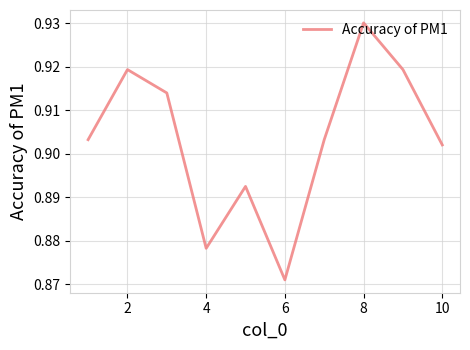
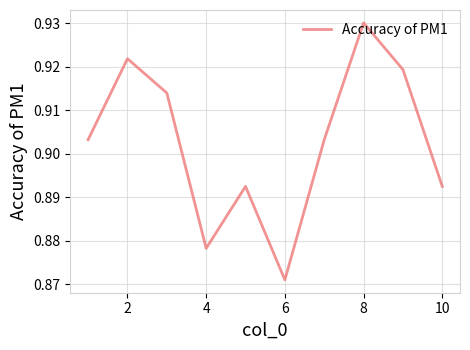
2: 0.919 -> 0.922
10: 0.902 -> 0.892
